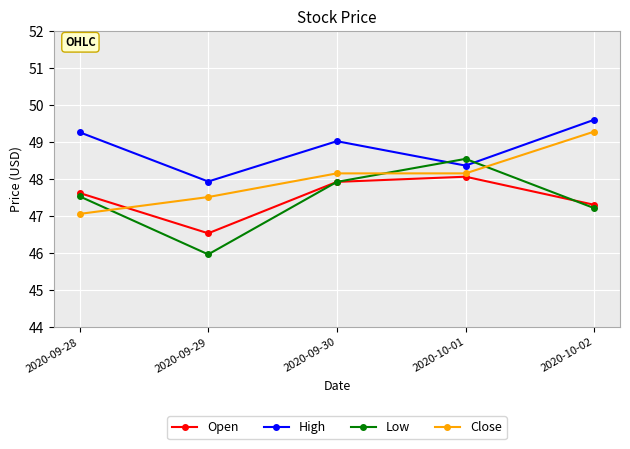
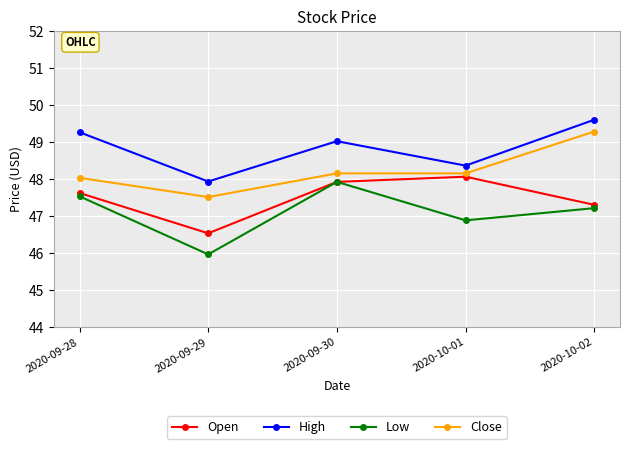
Close, 2020-09-28: 47.1 -> 48.0
Low, 2020-10-01: 48.5 -> 46.9
